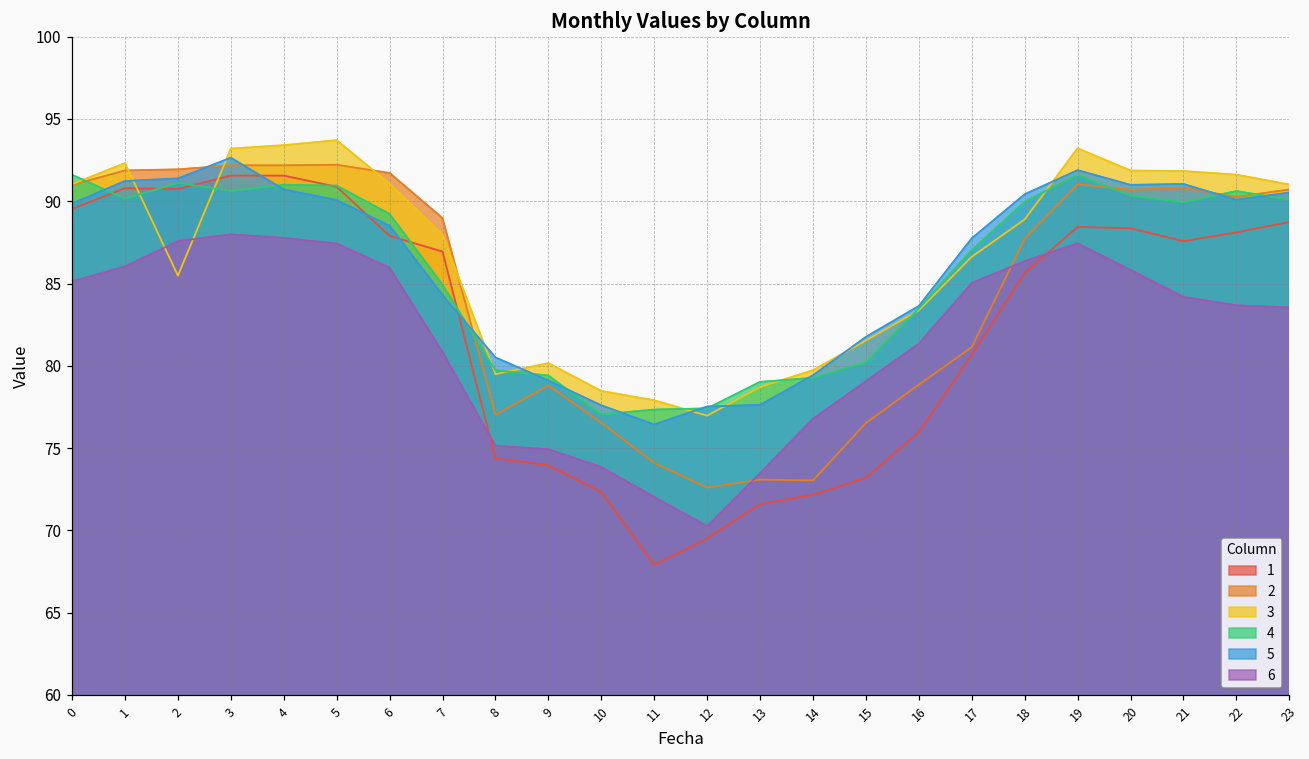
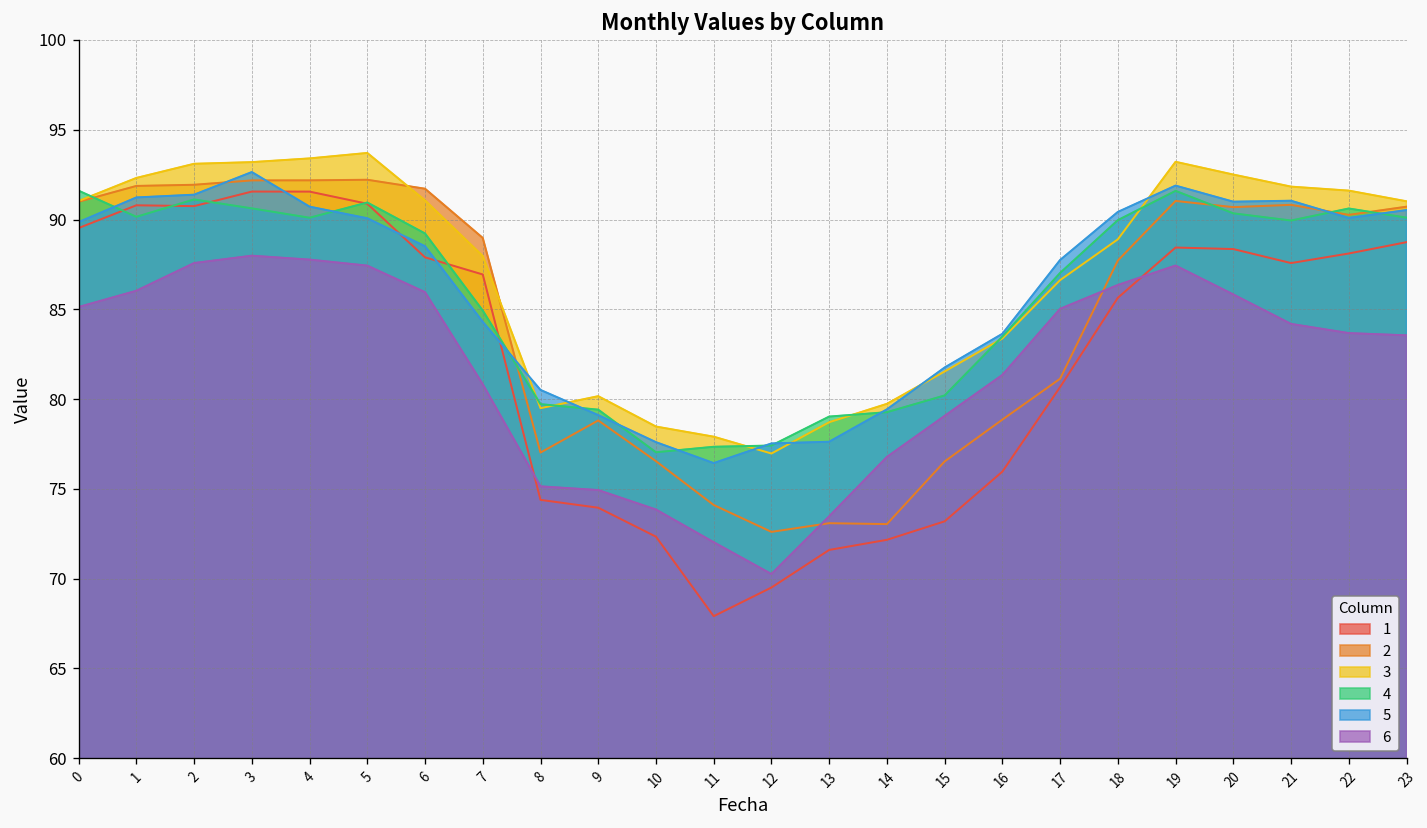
3, 2: 85.5 -> 93.1
4, 4: 91.0 -> 90.1
3, 20: 91.9 -> 92.5
